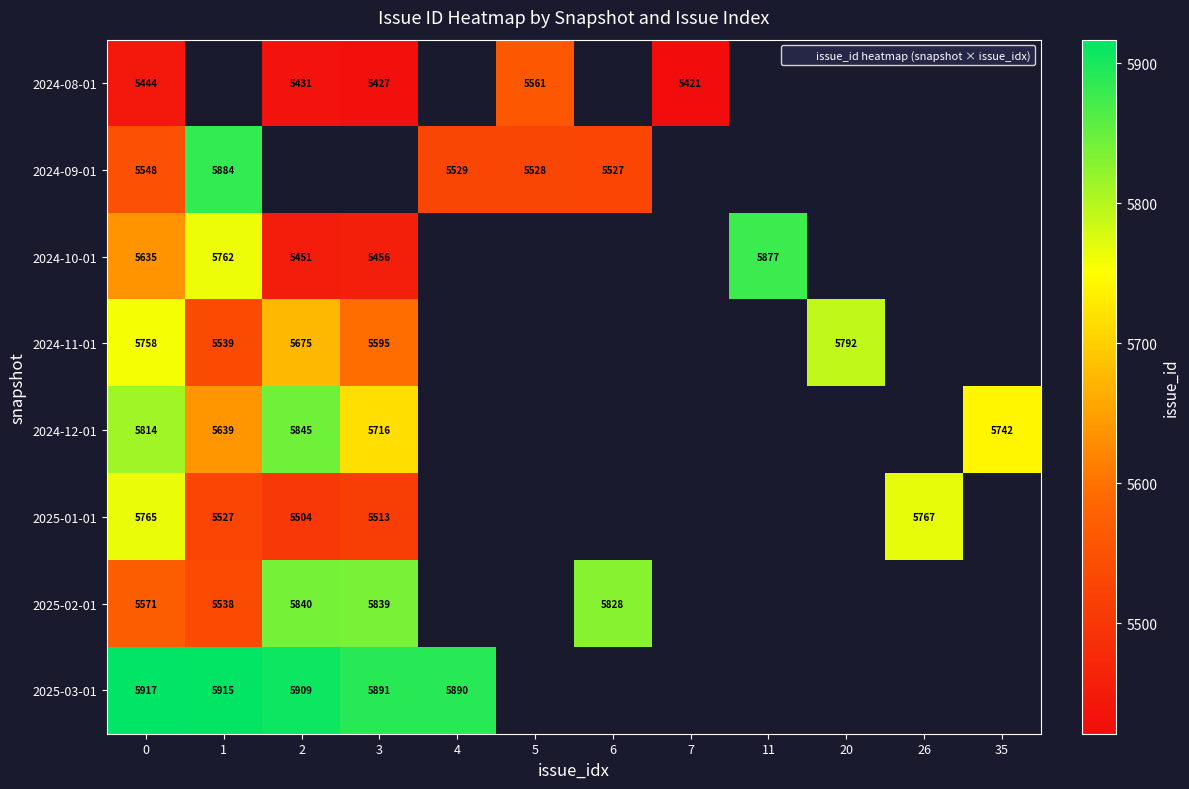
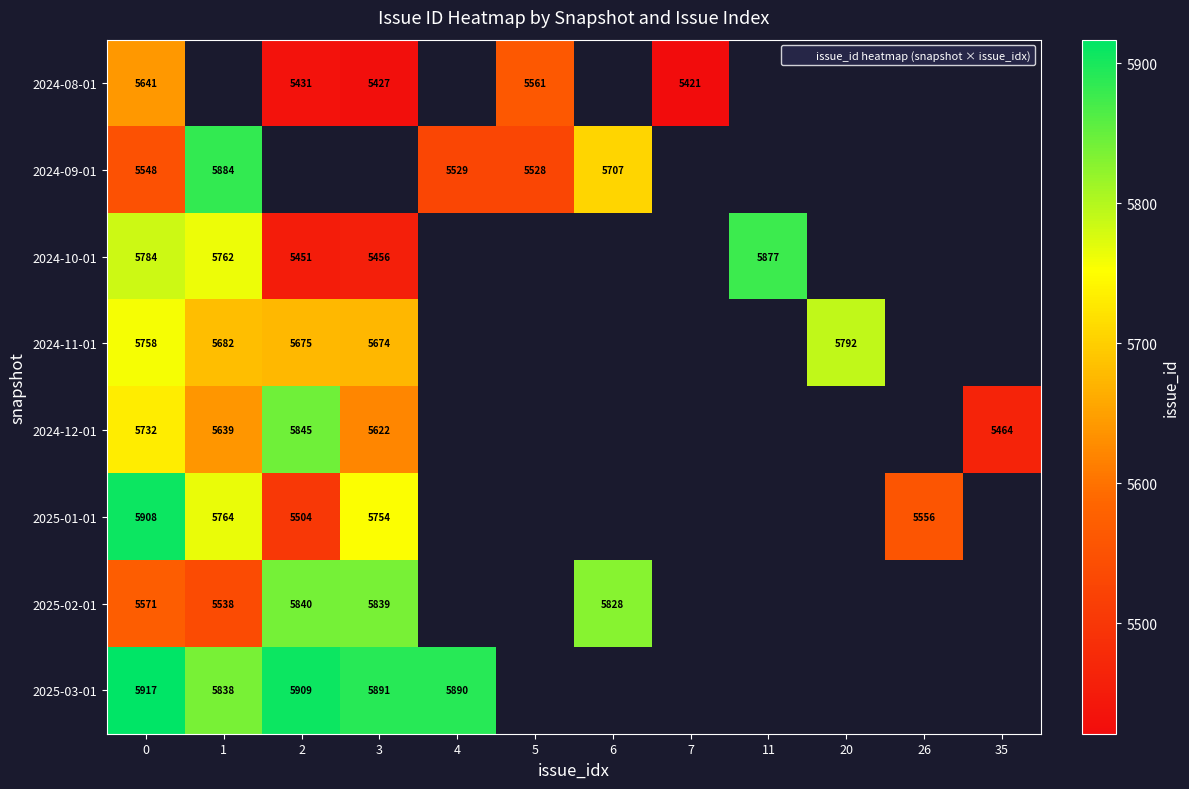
2024-08-01, 0: 5444 -> 5641
2024-09-01, 6: 5527 -> 5707
2024-10-01, 0: 5635 -> 5784
2024-11-01, 1: 5539 -> 5682
2024-11-01, 3: 5595 -> 5674
2024-12-01, 0: 5814 -> 5732
2024-12-01, 3: 5716 -> 5622
2024-12-01, 35: 5742 -> 5464
2025-01-01, 0: 5765 -> 5908
2025-01-01, 1: 5527 -> 5764
2025-01-01, 3: 5513 -> 5754
2025-01-01, 26: 5767 -> 5556
2025-03-01, 1: 5915 -> 5838
